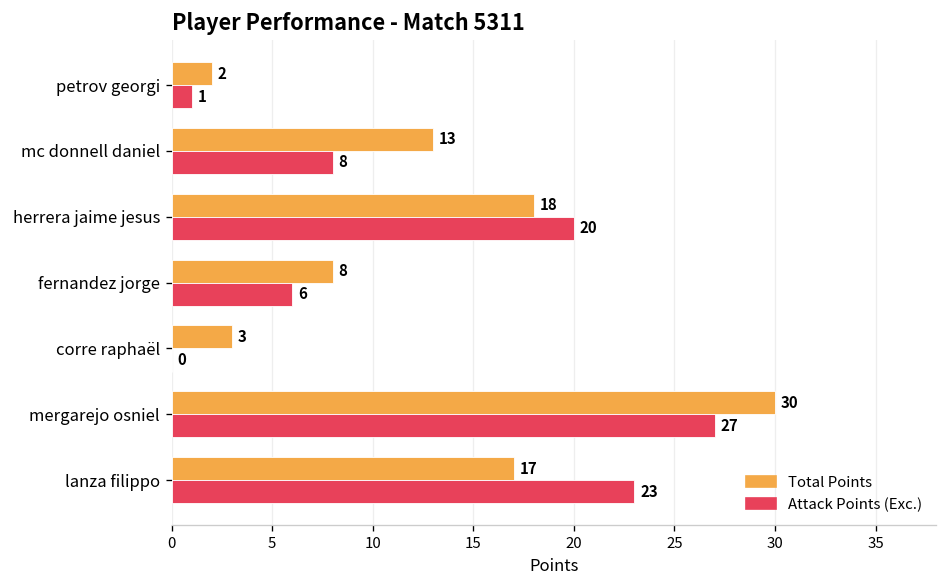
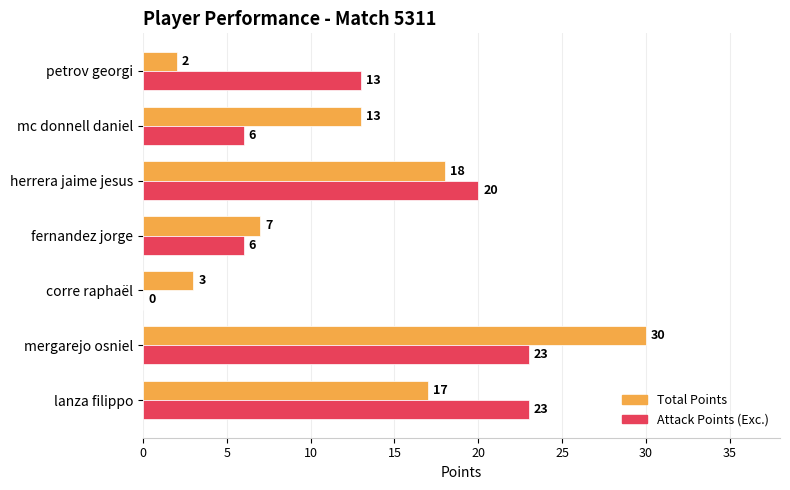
Attack Points (Exc.), petrov georgi: 1 -> 13
Attack Points (Exc.), mc donnell daniel: 8 -> 6
Total Points, fernandez jorge: 8 -> 7
Attack Points (Exc.), mergarejo osniel: 27 -> 23
